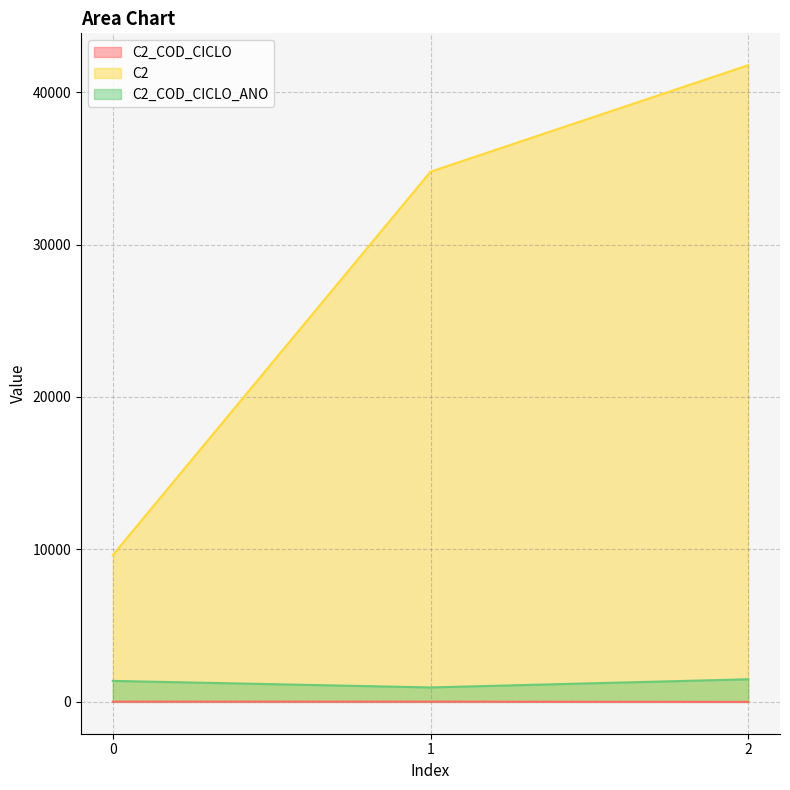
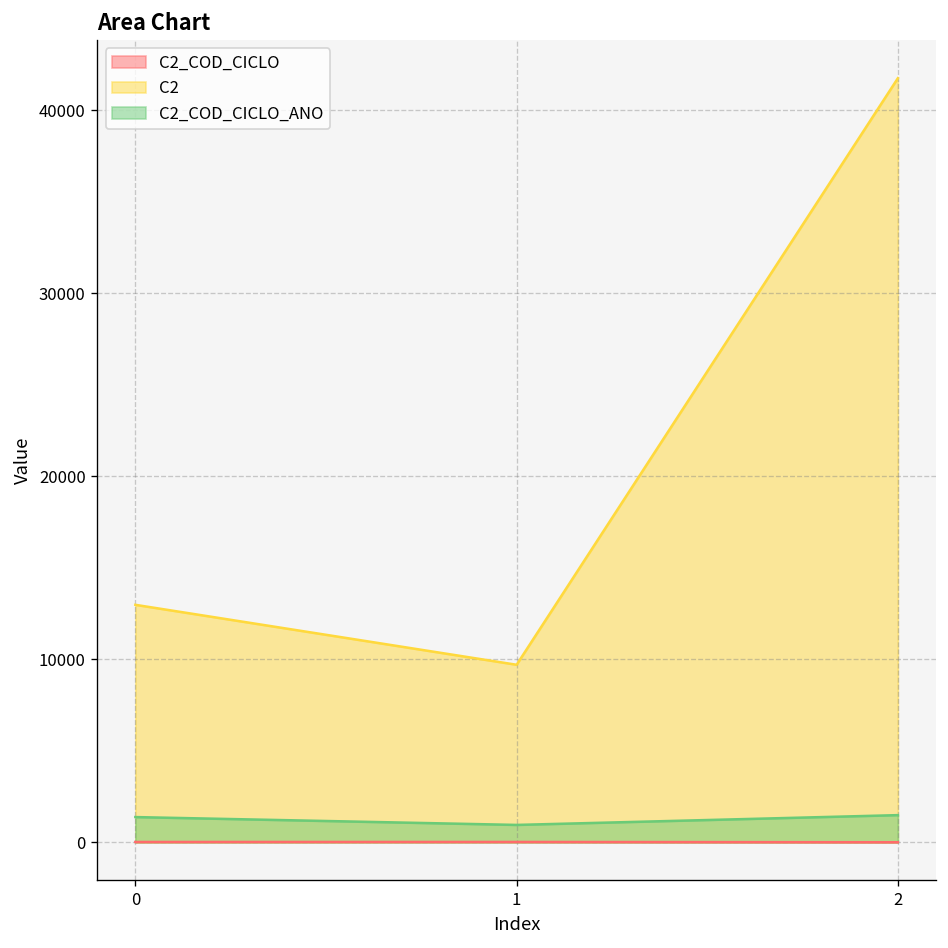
C2, 0: 9600 -> 13000
C2, 1: 34800 -> 9700
